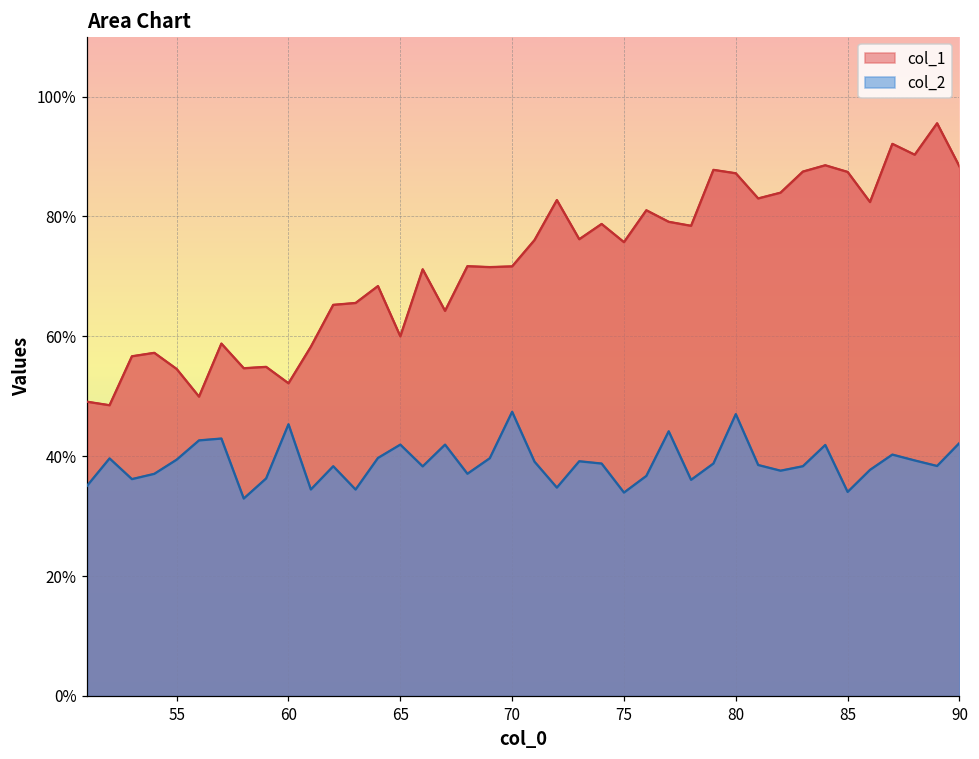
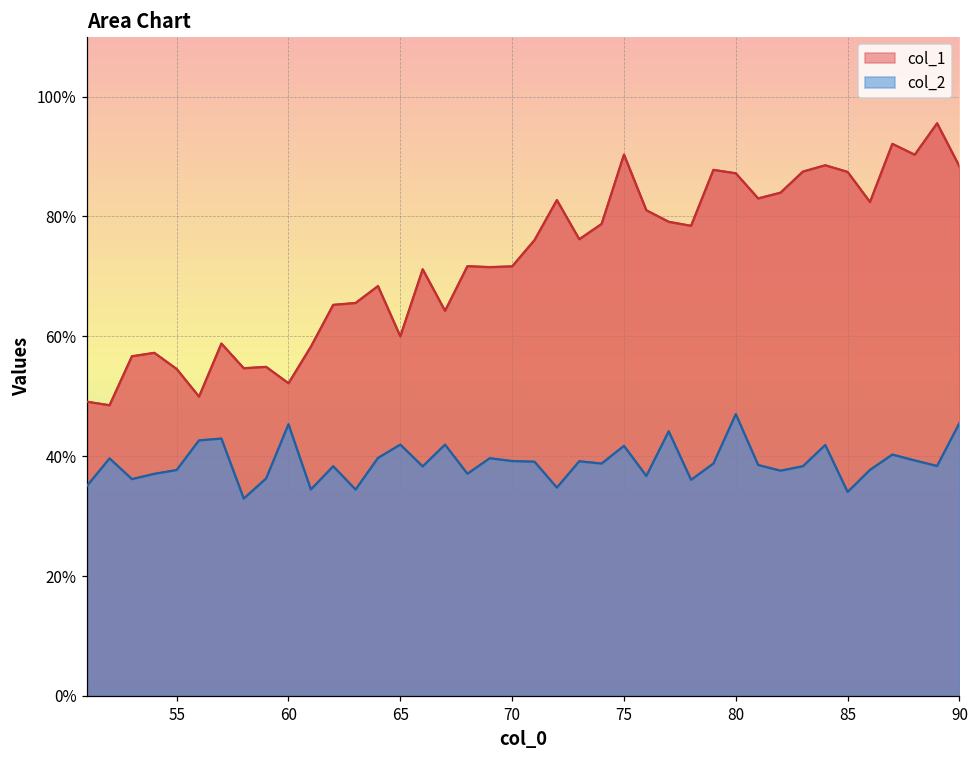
col_2, 55: 39% -> 38%
col_2, 70: 47% -> 39%
col_1, 75: 76% -> 90%
col_2, 75: 34% -> 42%
col_2, 90: 42% -> 46%
